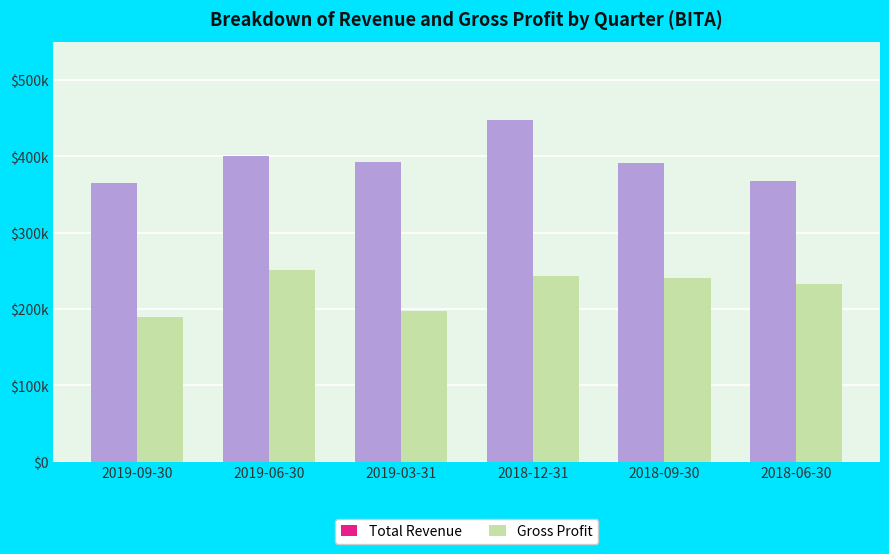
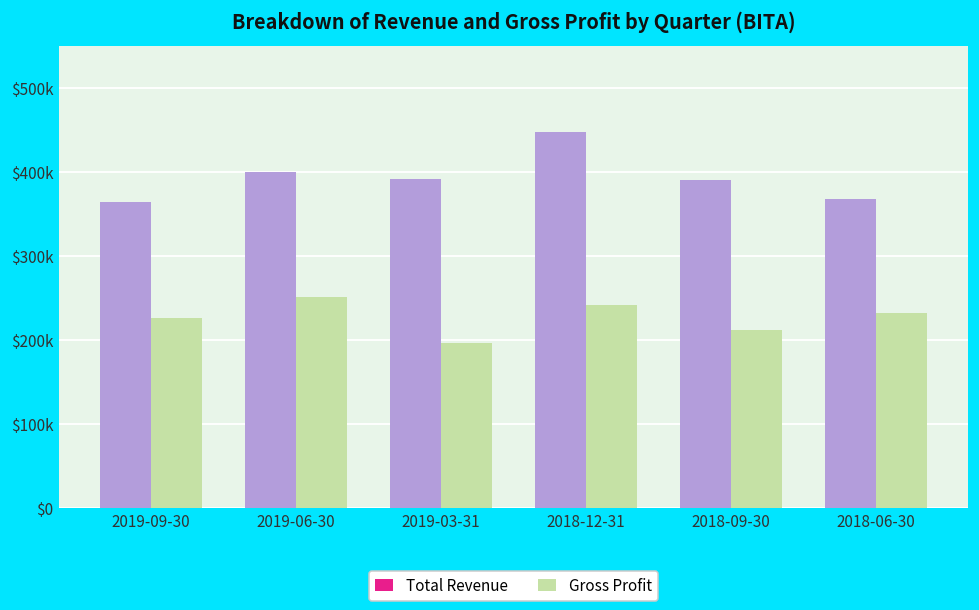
Gross Profit, 2019-09-30: $190000 -> $230000
Gross Profit, 2018-09-30: $240000 -> $210000
